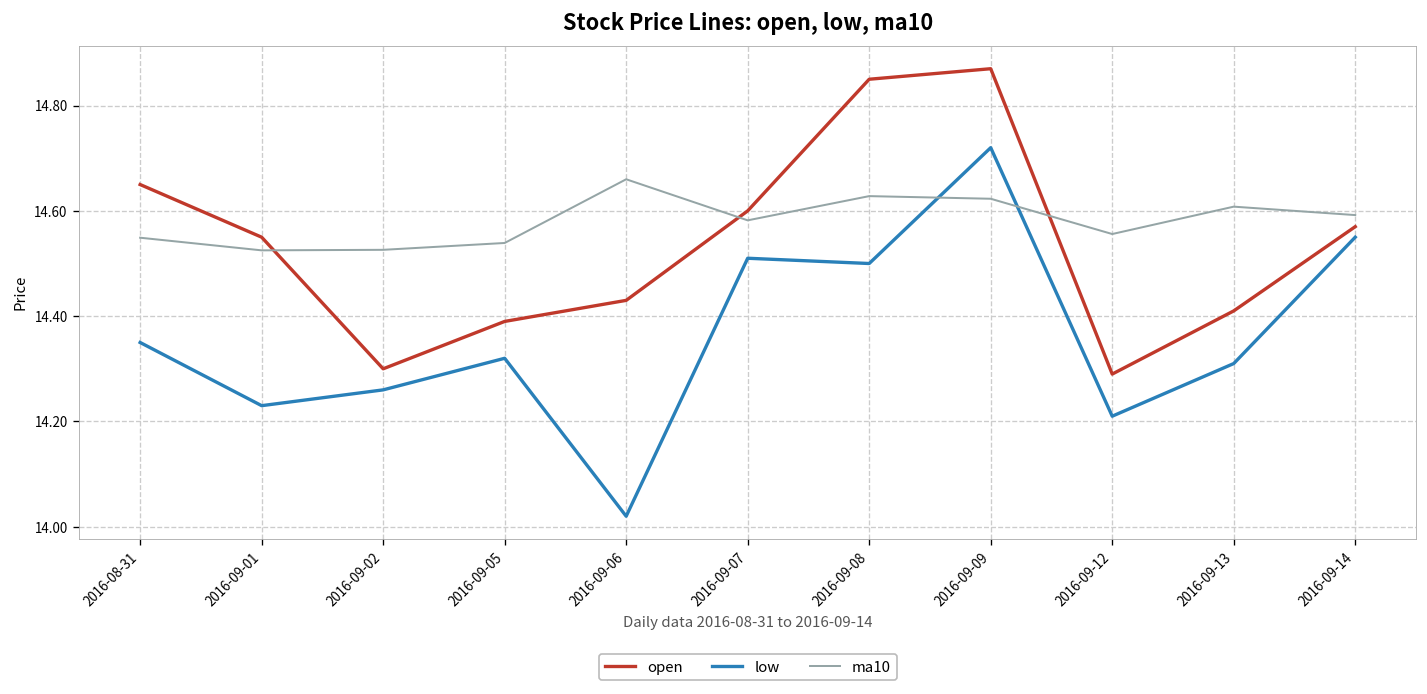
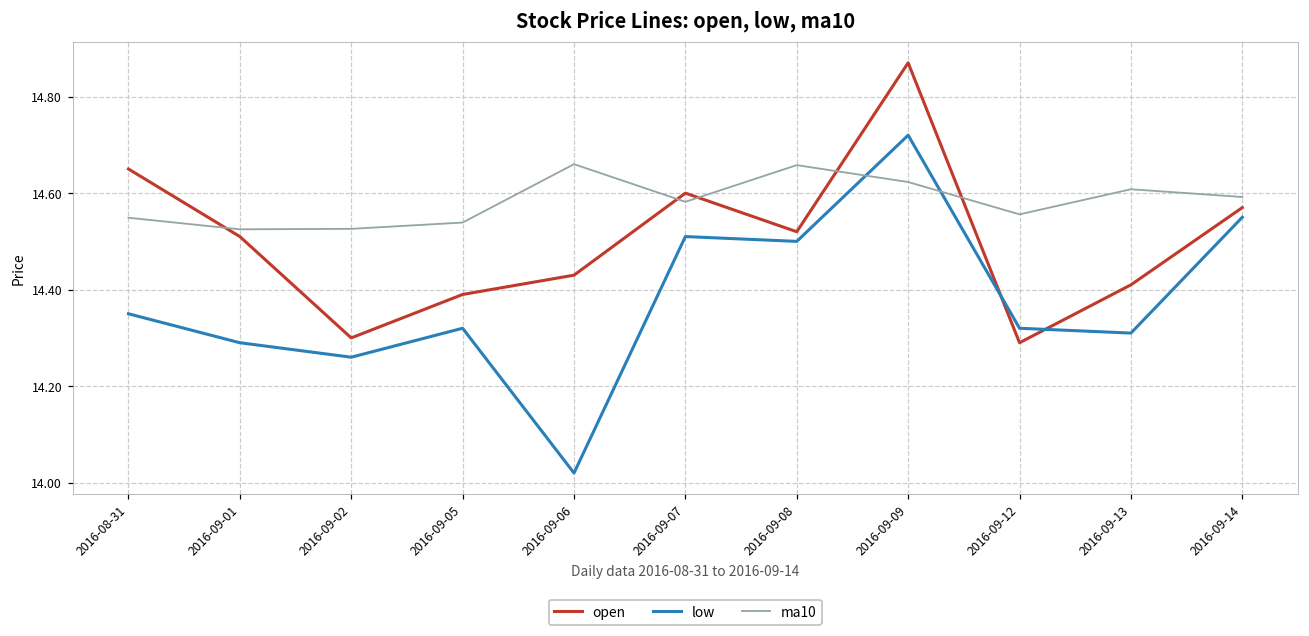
open, 2016-09-01: 14.55 -> 14.51
low, 2016-09-01: 14.23 -> 14.29
open, 2016-09-08: 14.85 -> 14.52
ma10, 2016-09-08: 14.63 -> 14.66
low, 2016-09-12: 14.21 -> 14.32
